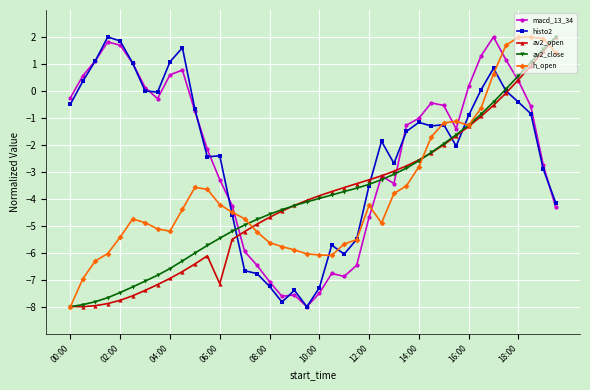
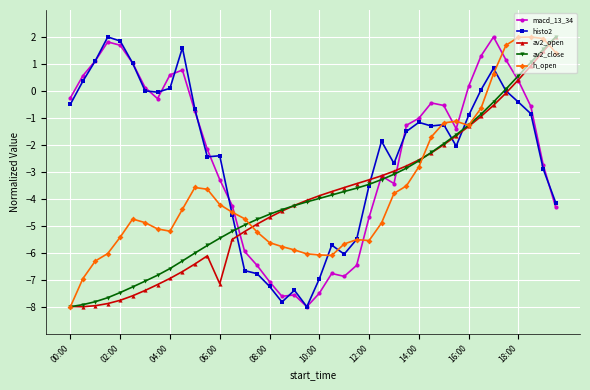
histo2, 04:00: 1.1 -> 0.1
histo2, 10:00: -7.3 -> -7.0
h_open, 12:00: -4.2 -> -5.5
